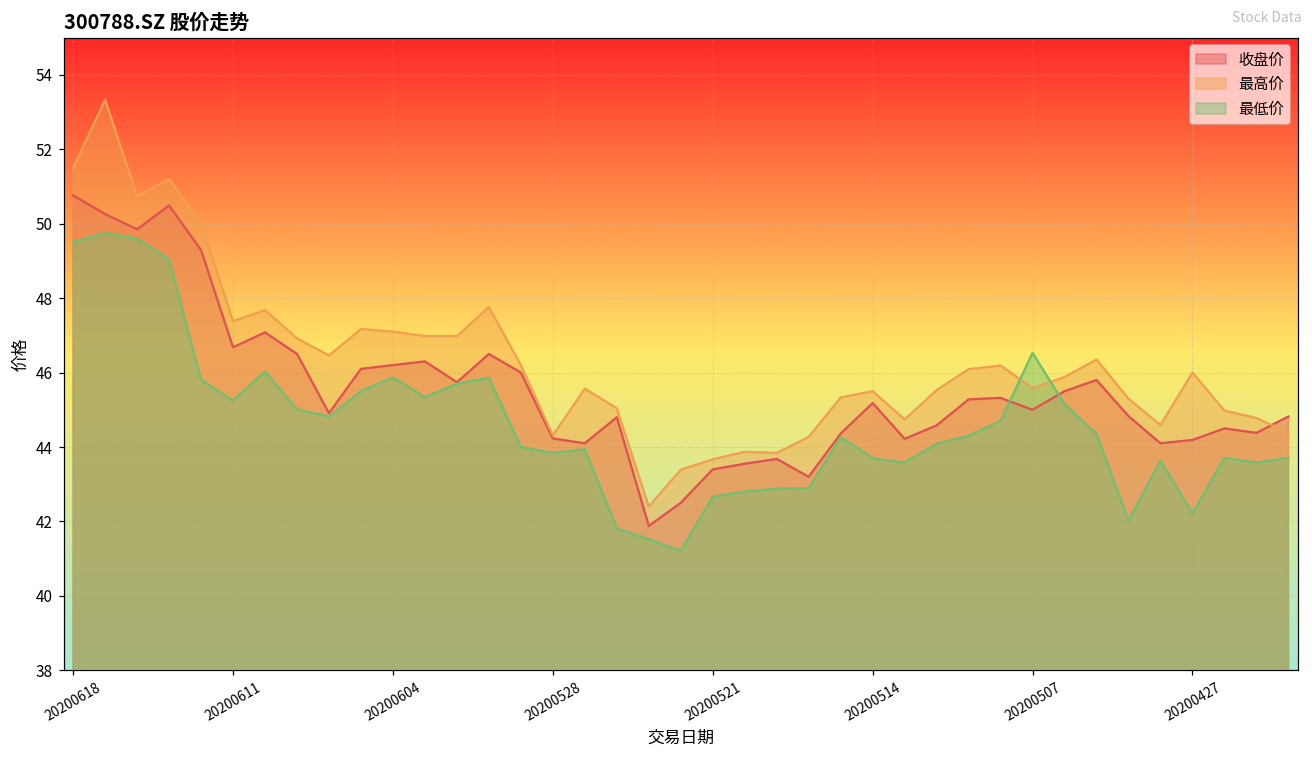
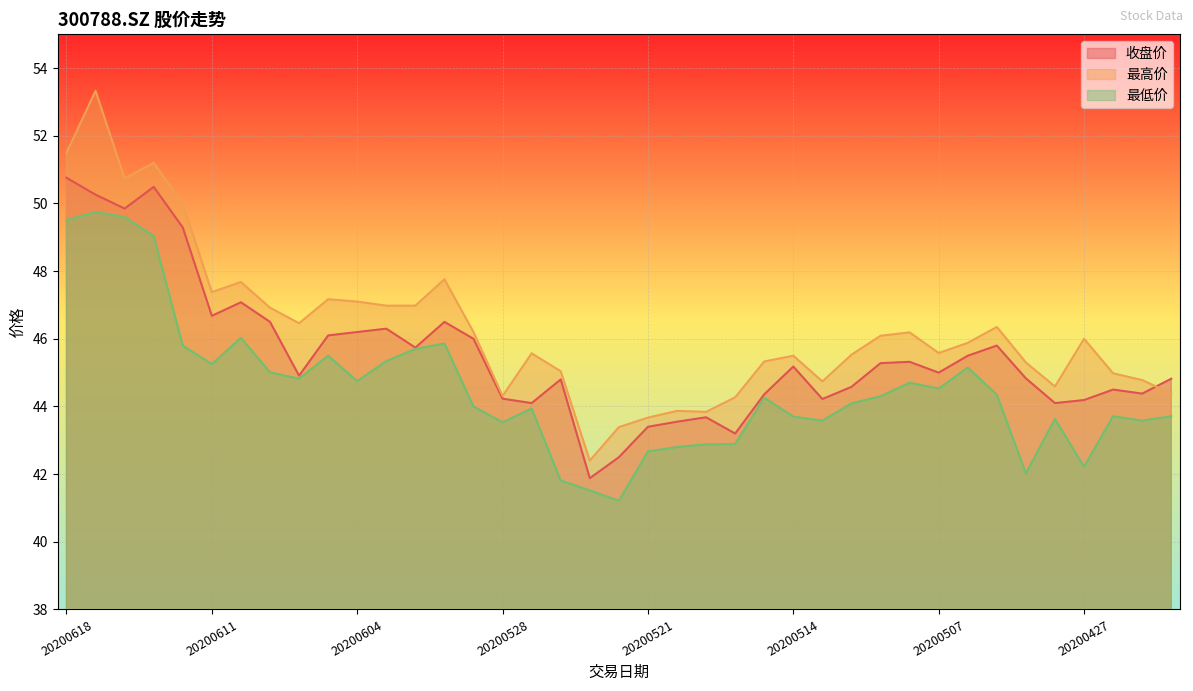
最低价, 20200604: 45.9 -> 44.8
最低价, 20200528: 43.8 -> 43.5
最低价, 20200507: 46.5 -> 44.5
